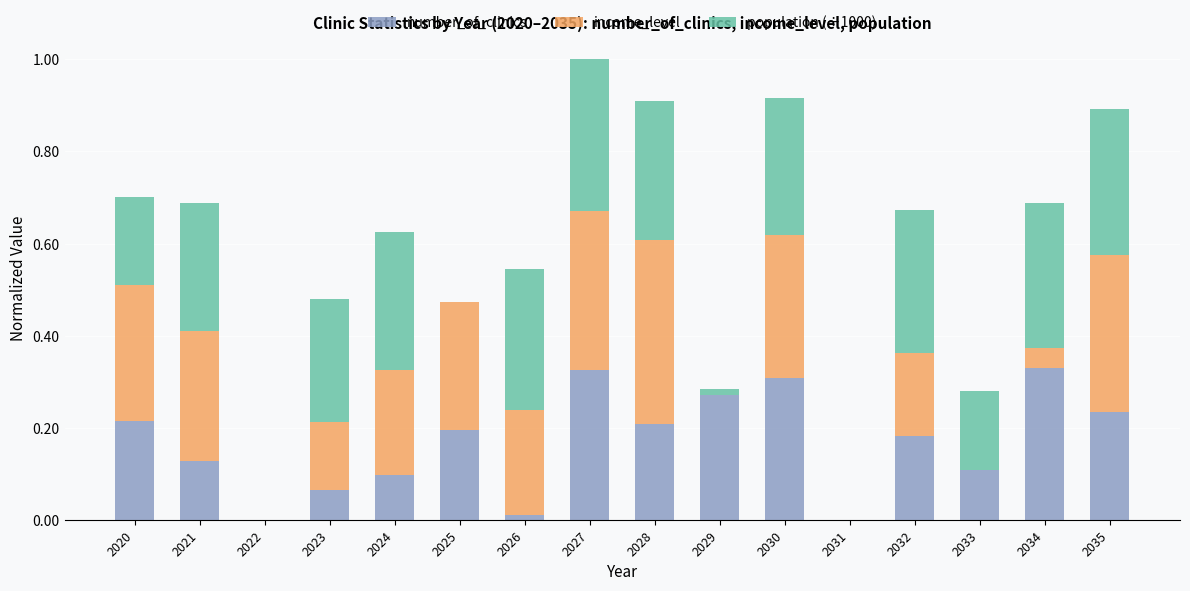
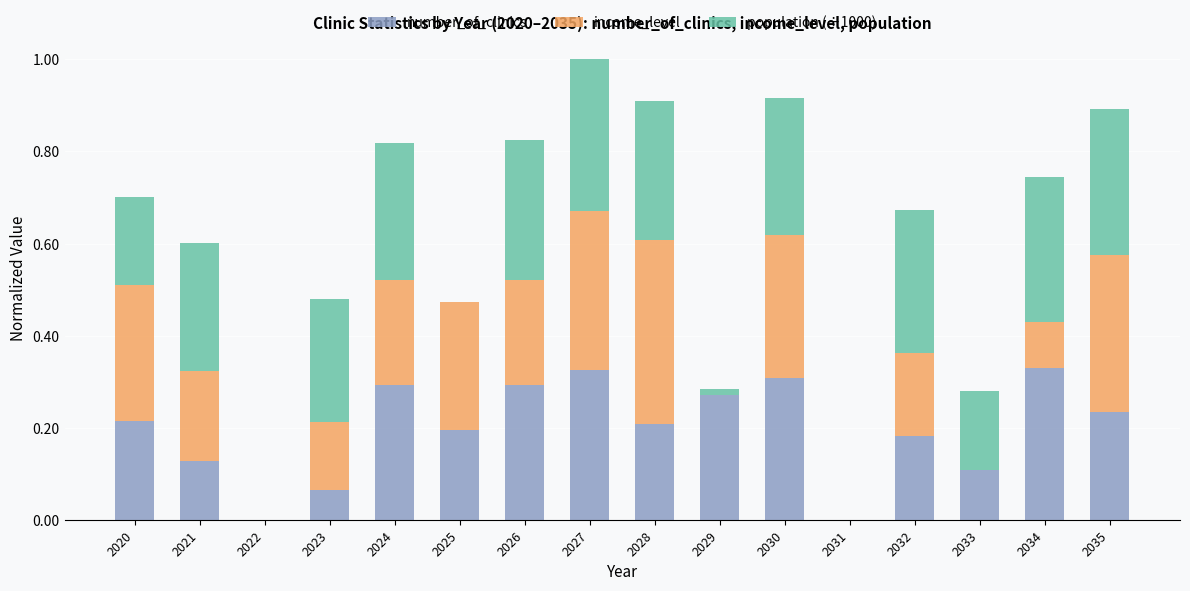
income_level, 2021: 0.28 -> 0.19
number_of_clinics, 2024: 0.10 -> 0.29
number_of_clinics, 2026: 0.01 -> 0.29
income_level, 2034: 0.04 -> 0.10
